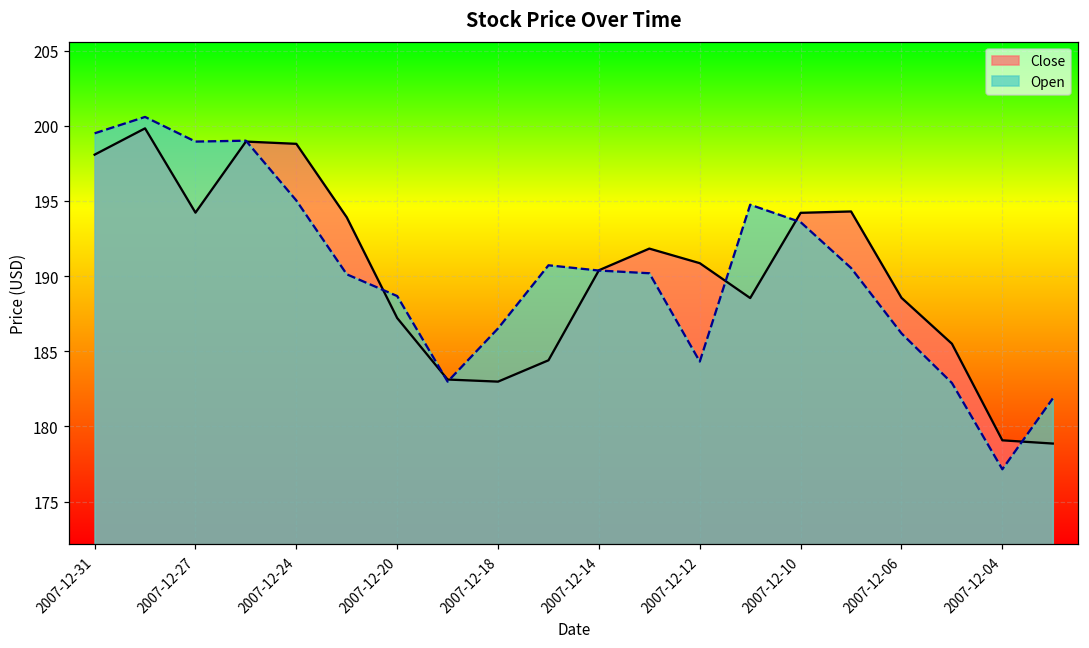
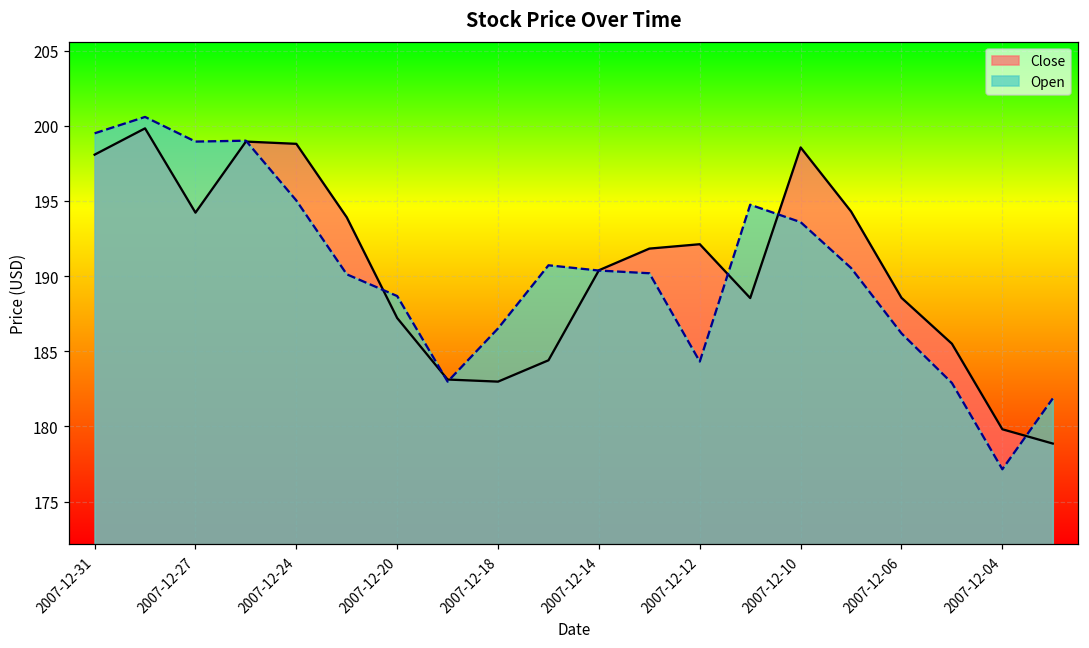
Close, 2007-12-12: 190.9 -> 192.1
Close, 2007-12-10: 194.2 -> 198.6
Close, 2007-12-04: 179.1 -> 179.8
